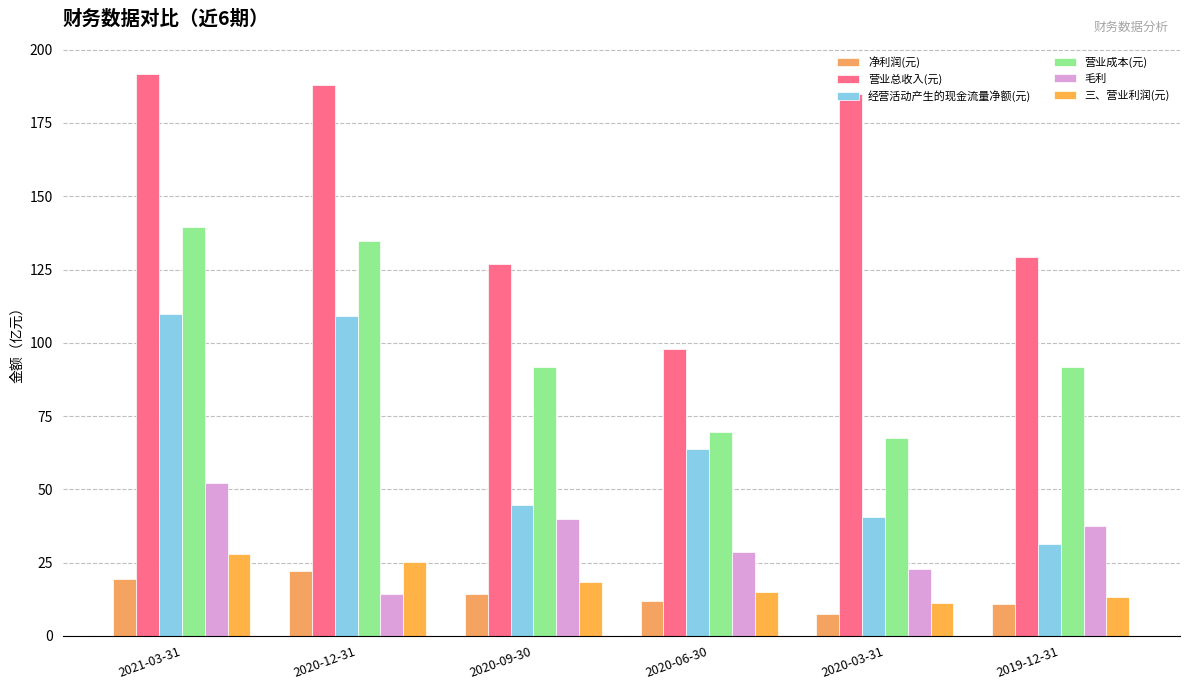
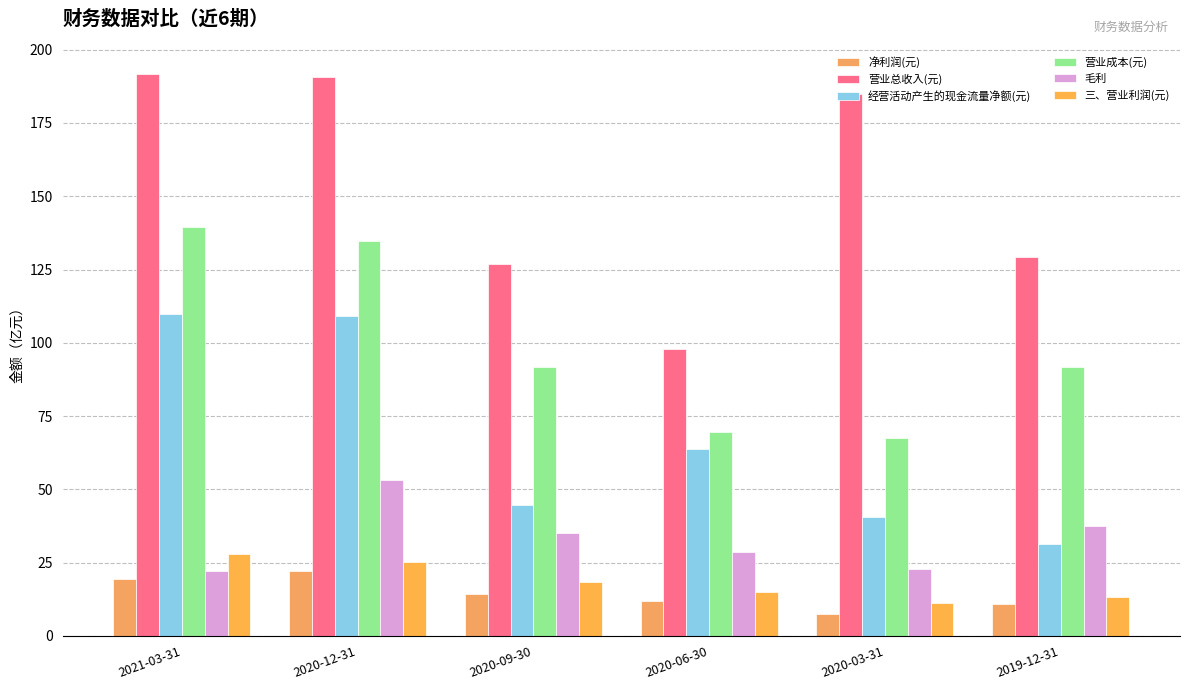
毛利, 2021-03-31: 52 -> 22
营业总收入(元), 2020-12-31: 188 -> 191
毛利, 2020-12-31: 14 -> 53
毛利, 2020-09-30: 40 -> 35
